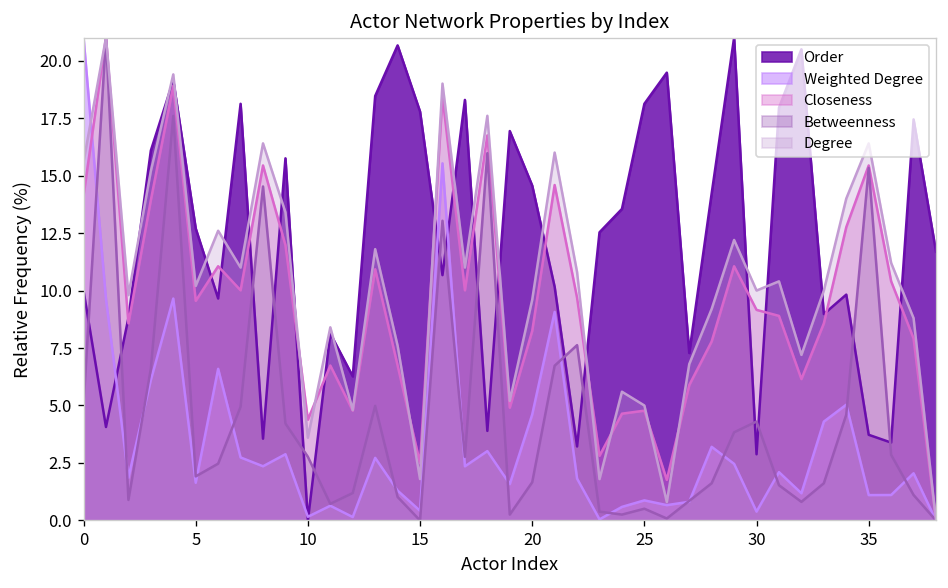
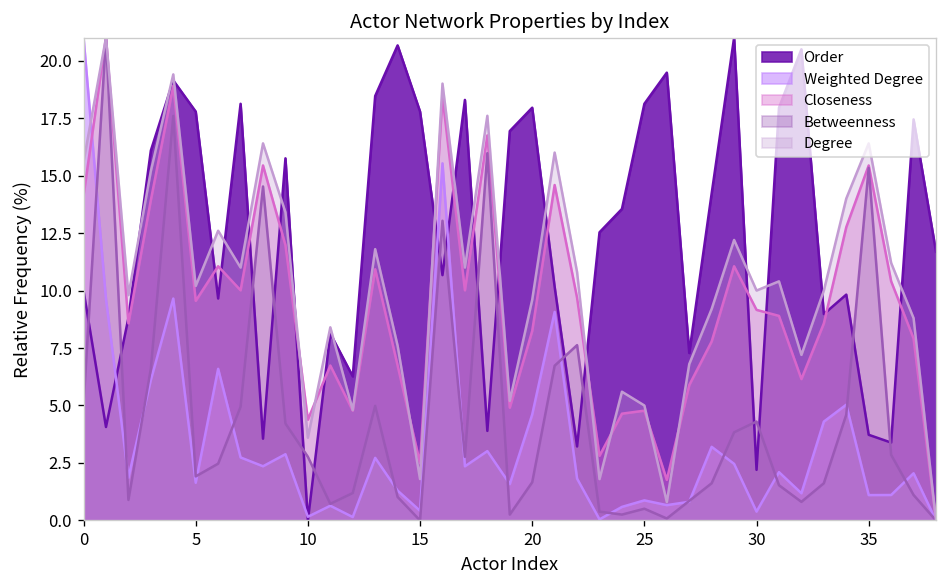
Order, 5: 12.7 -> 17.8
Order, 20: 14.6 -> 18.0
Order, 30: 2.9 -> 2.2
